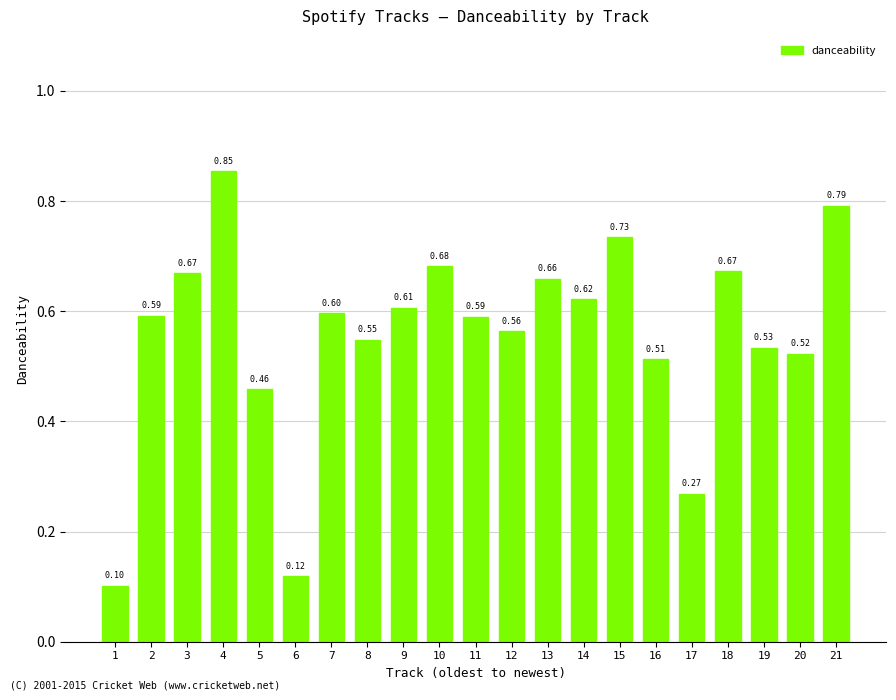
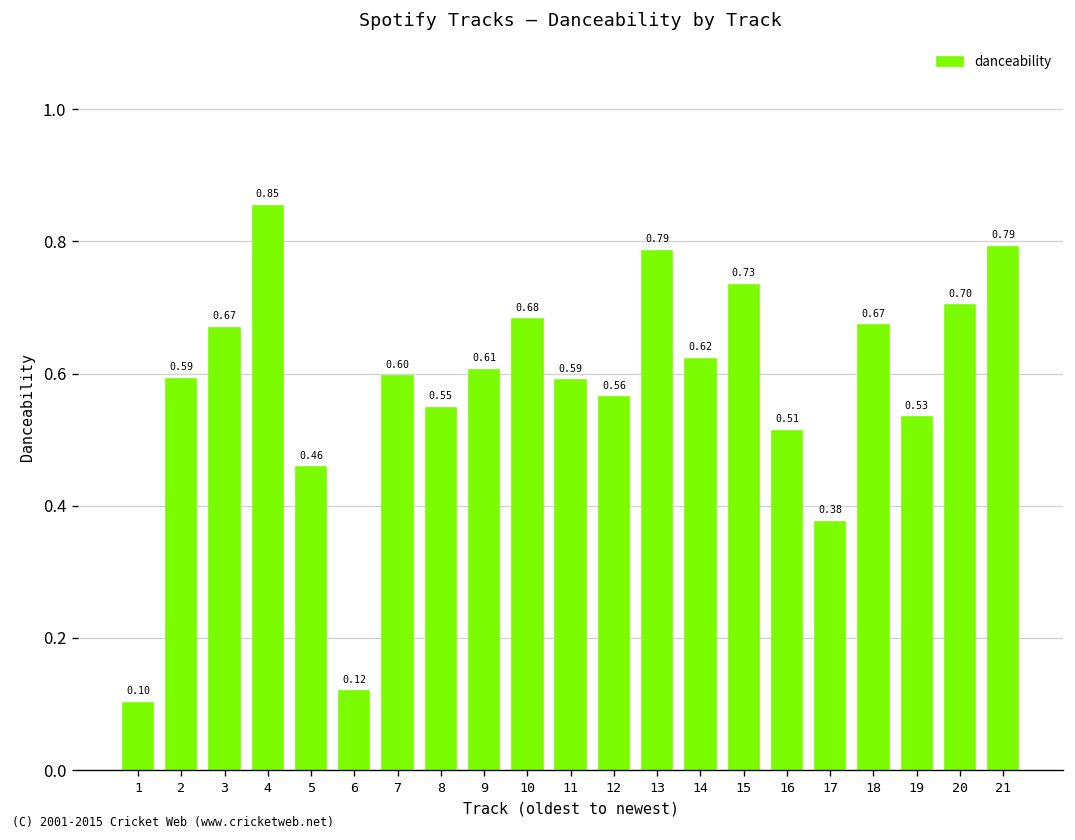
13: 0.66 -> 0.79
17: 0.27 -> 0.38
20: 0.52 -> 0.70
